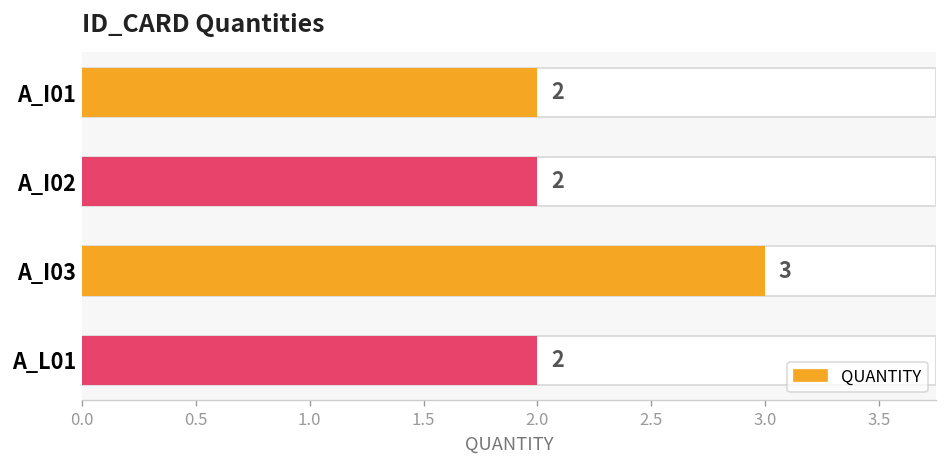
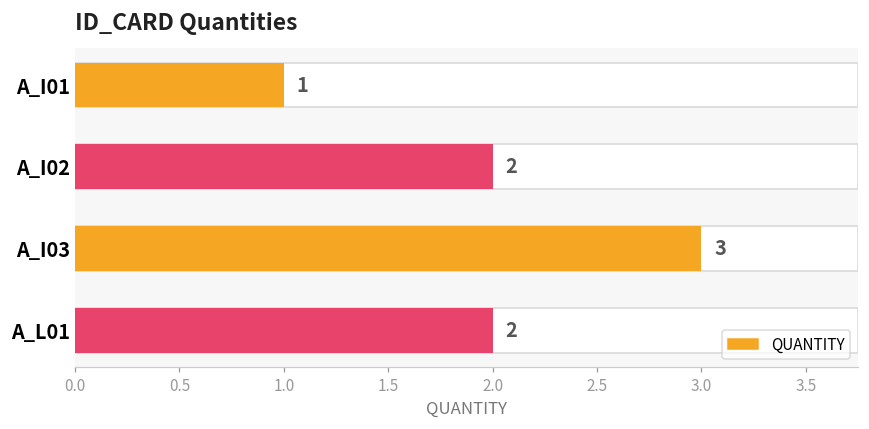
A_I01: 2 -> 1
